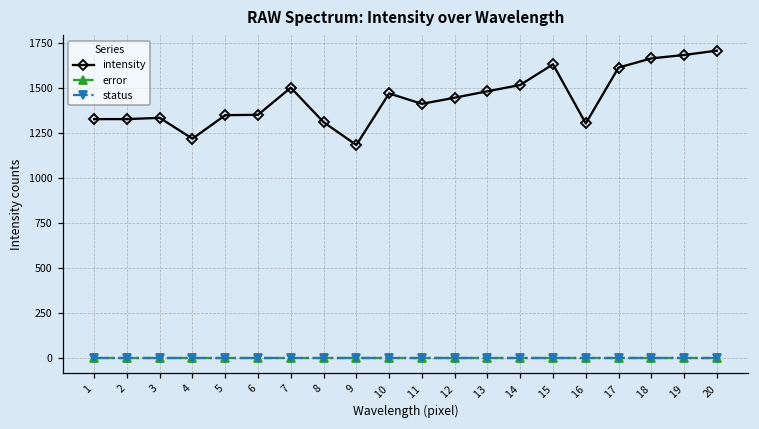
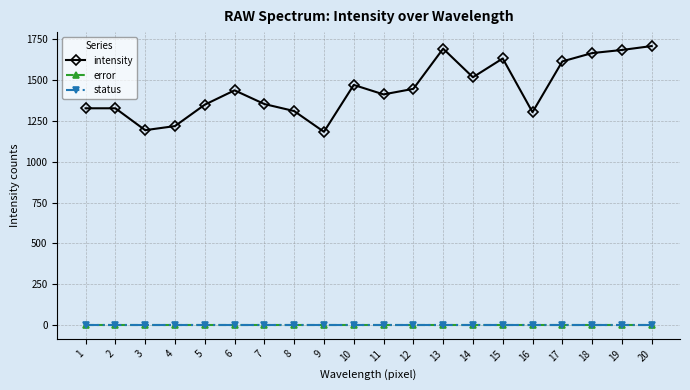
intensity, 3: 1330 -> 1190
intensity, 6: 1350 -> 1440
intensity, 7: 1500 -> 1350
intensity, 13: 1480 -> 1690
